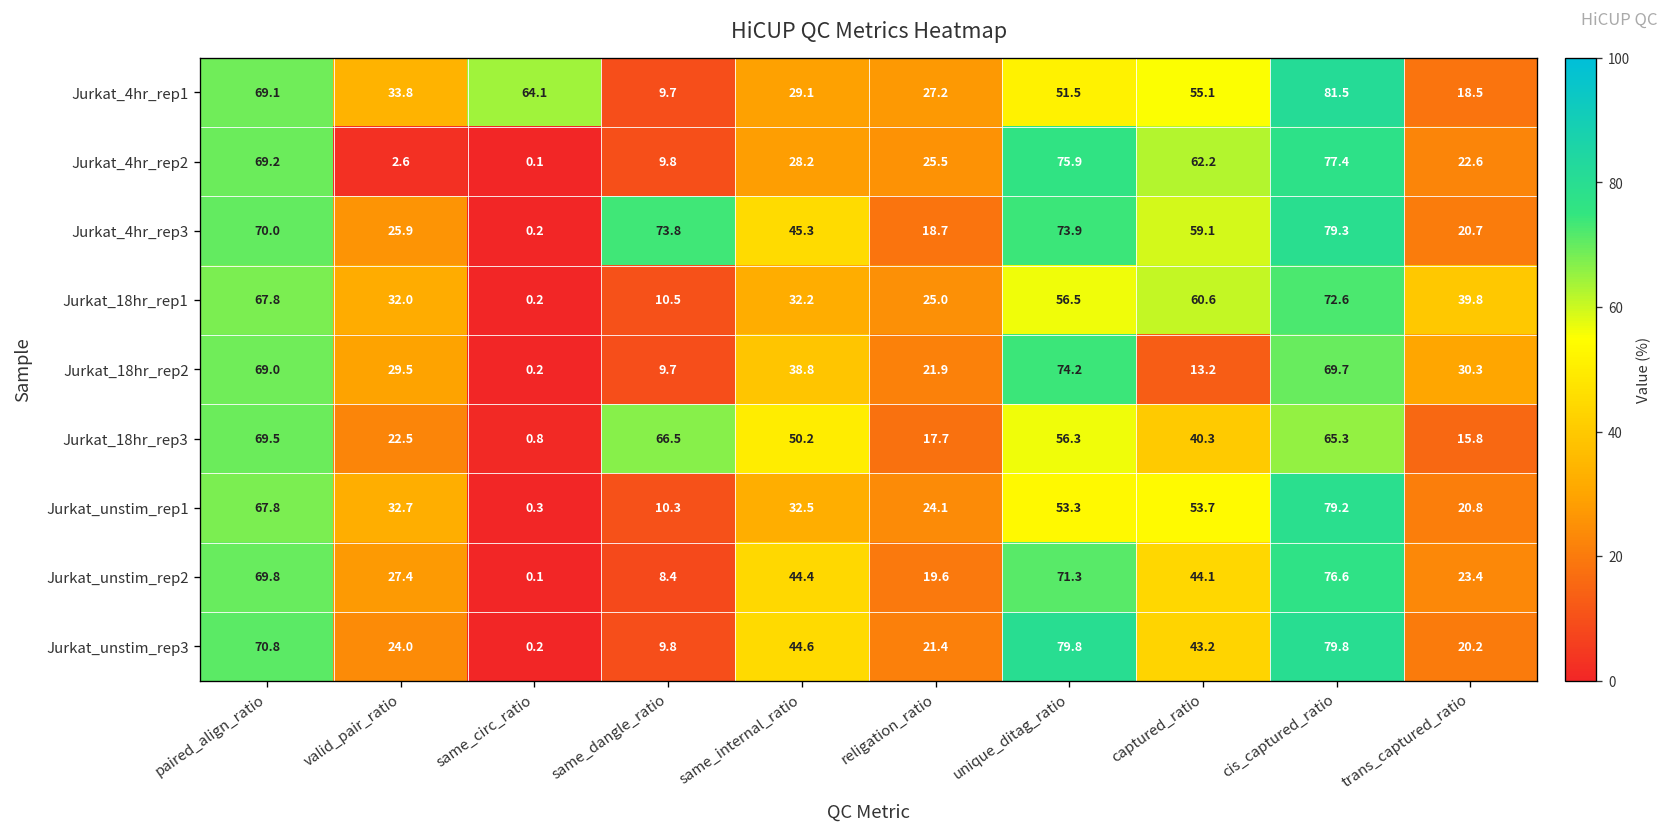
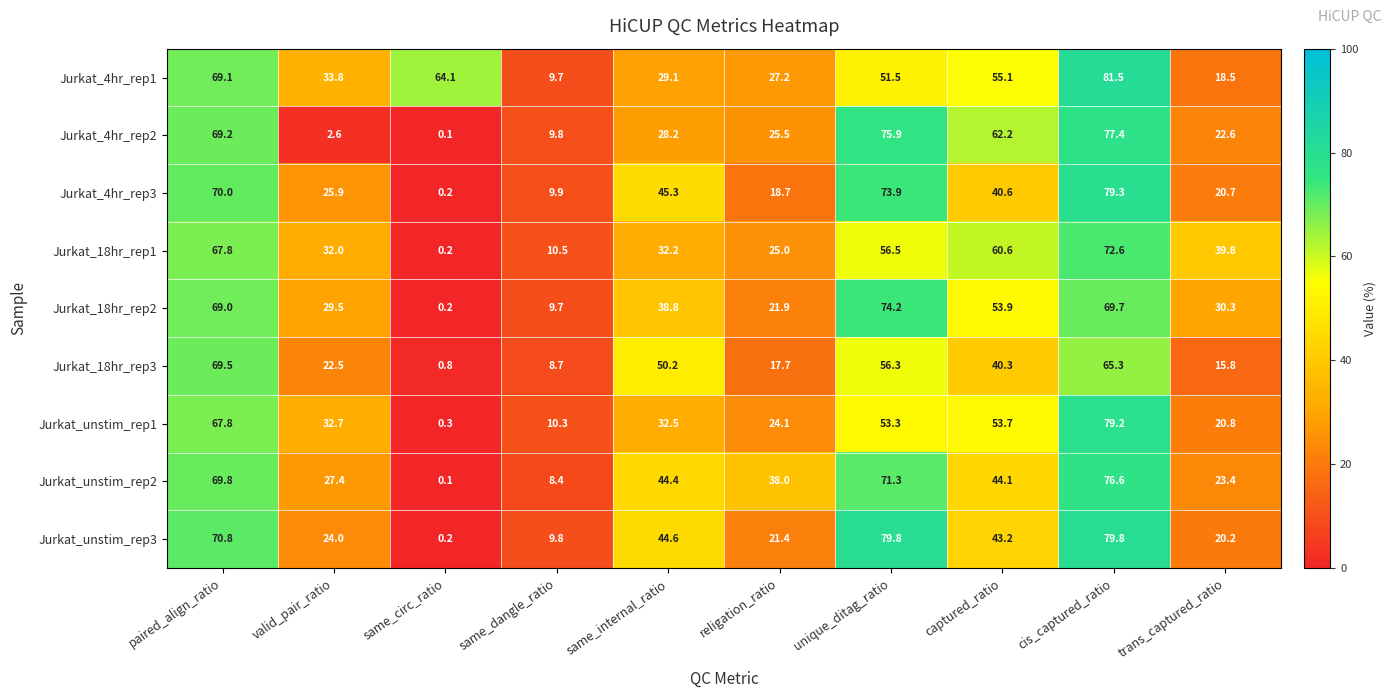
Jurkat_4hr_rep3, same_dangle_ratio: 73.8 -> 9.9
Jurkat_4hr_rep3, captured_ratio: 59.1 -> 40.6
Jurkat_18hr_rep2, captured_ratio: 13.2 -> 53.9
Jurkat_18hr_rep3, same_dangle_ratio: 66.5 -> 8.7
Jurkat_unstim_rep2, religation_ratio: 19.6 -> 38.0
